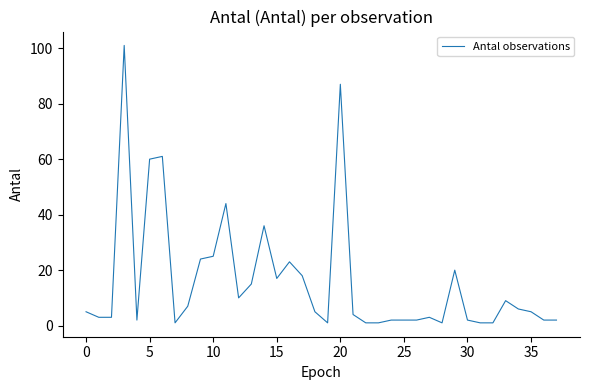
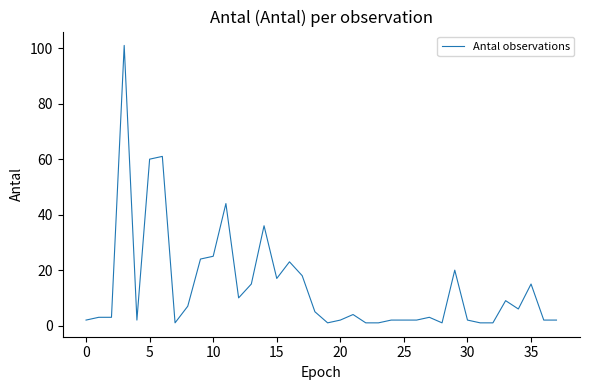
0: 5 -> 2
20: 87 -> 2
35: 5 -> 15
